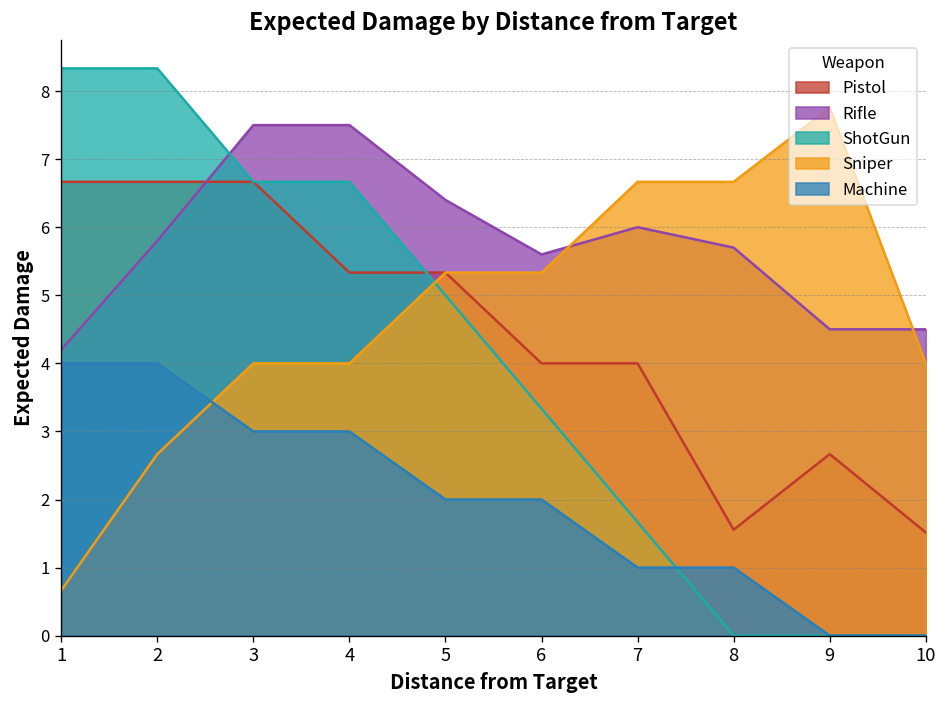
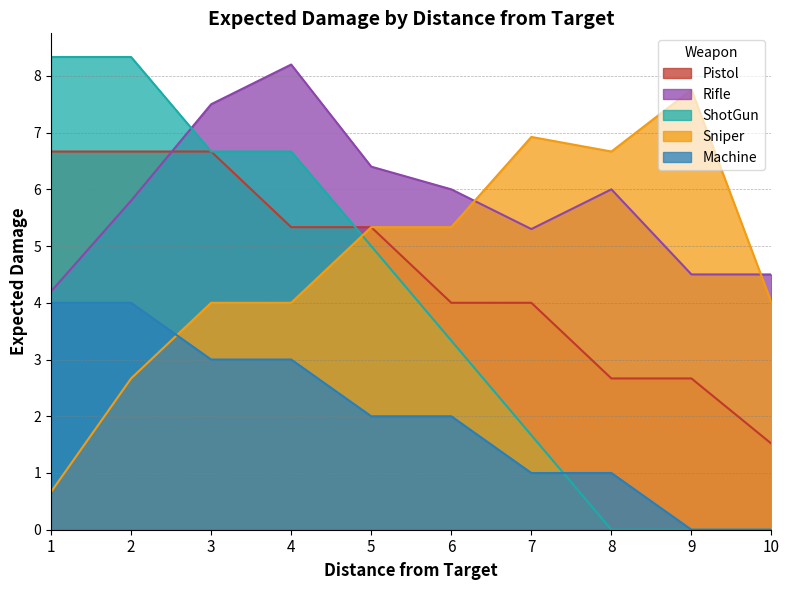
Rifle, 4: 7.5 -> 8.2
Rifle, 6: 5.6 -> 6.0
Rifle, 7: 6.0 -> 5.3
Sniper, 7: 6.7 -> 6.9
Pistol, 8: 1.6 -> 2.7
Rifle, 8: 5.7 -> 6.0
